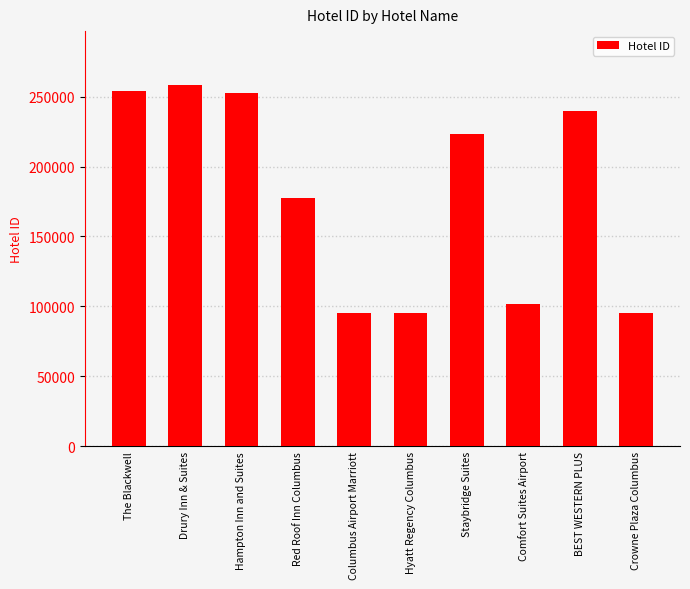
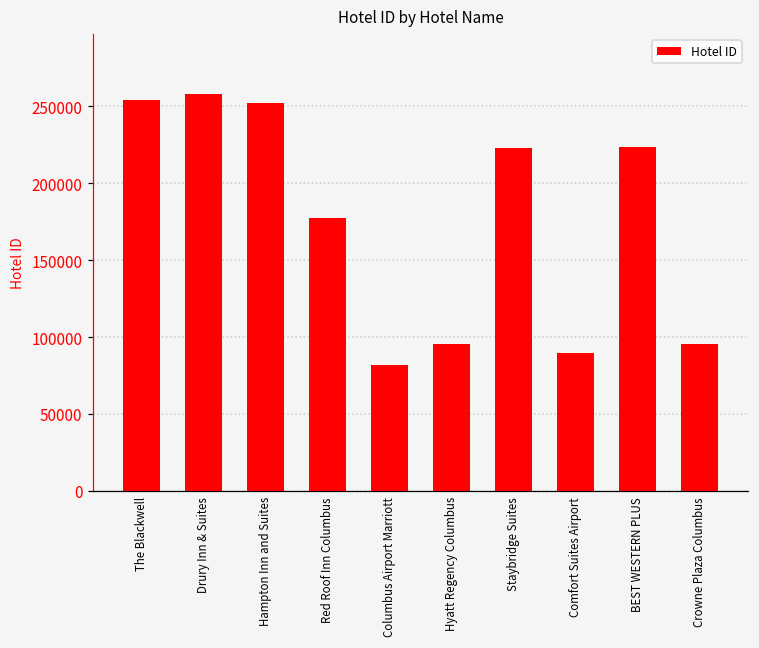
Columbus Airport Marriott: 95000 -> 82000
Comfort Suites Airport: 102000 -> 90000
BEST WESTERN PLUS: 240000 -> 223000
